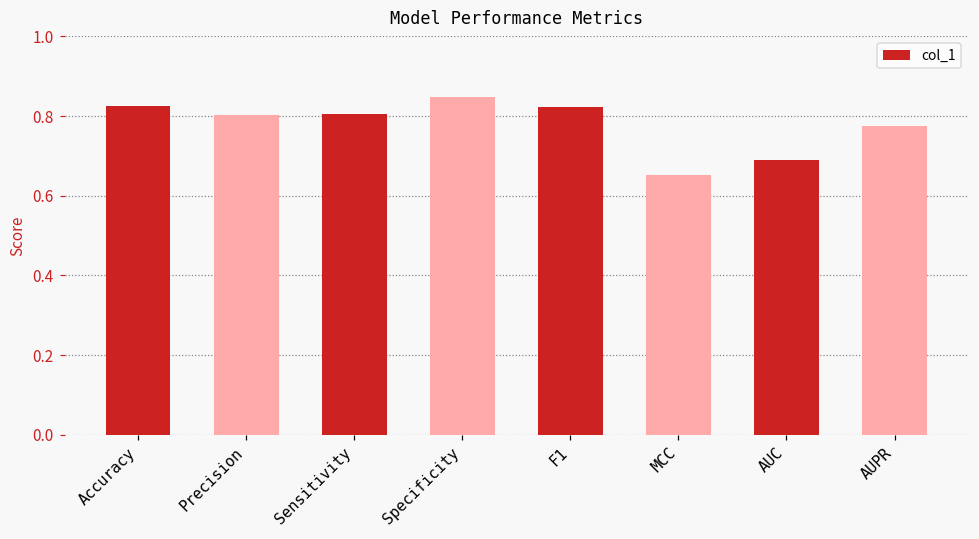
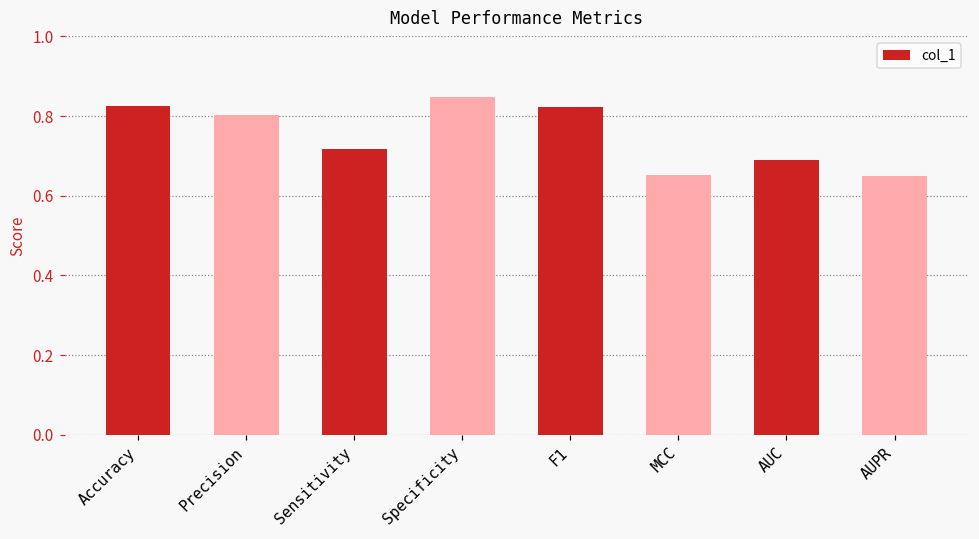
Sensitivity: 0.81 -> 0.72
AUPR: 0.77 -> 0.65
